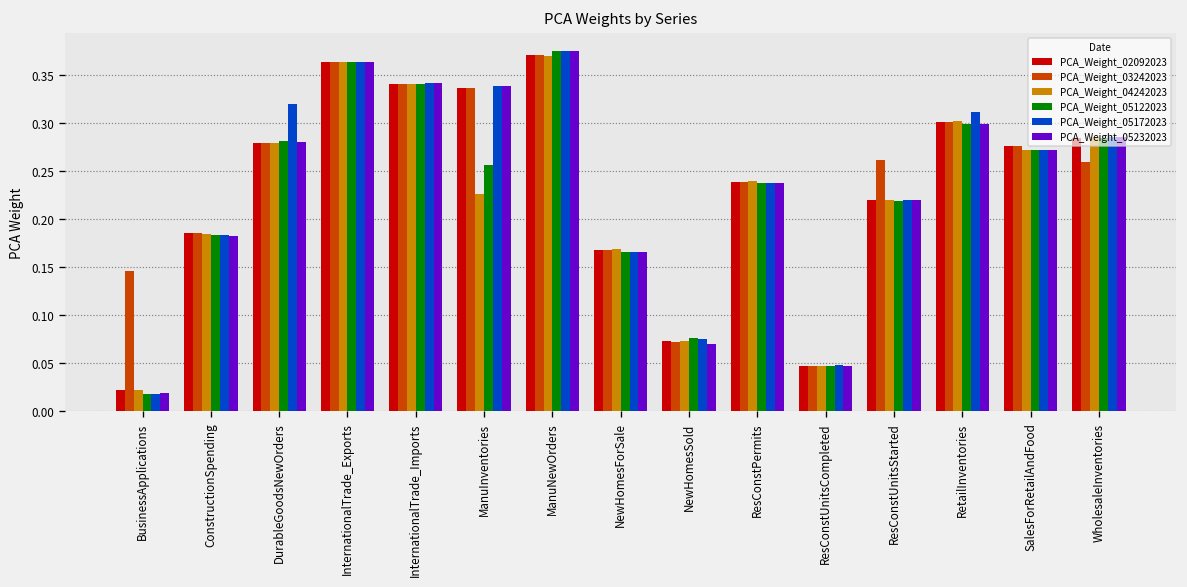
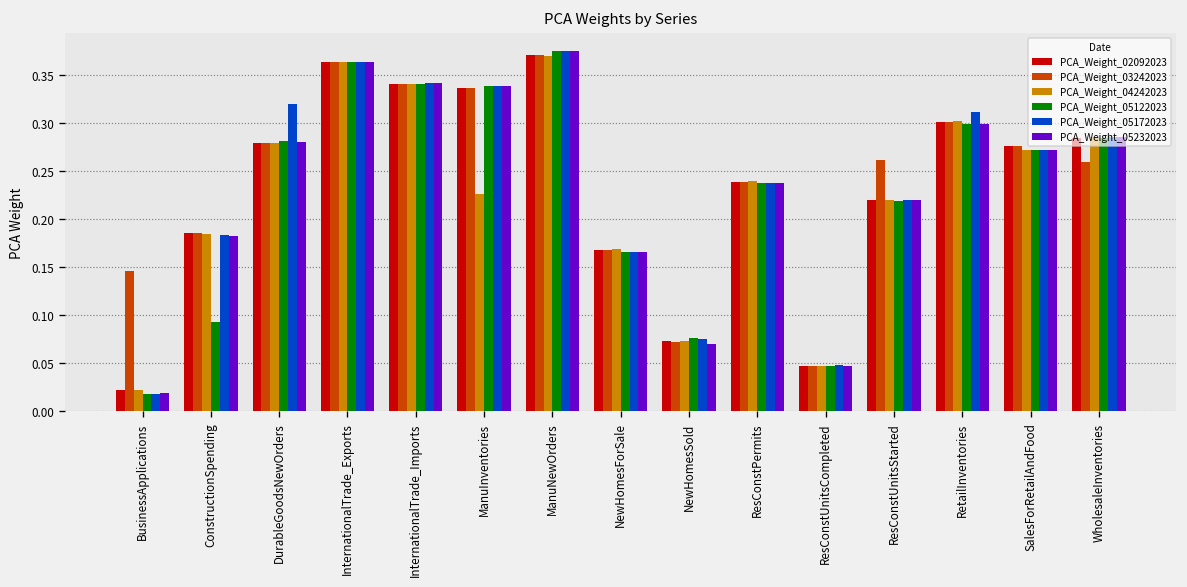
PCA_Weight_05122023, ConstructionSpending: 0.18 -> 0.09
PCA_Weight_05122023, ManuInventories: 0.26 -> 0.34
